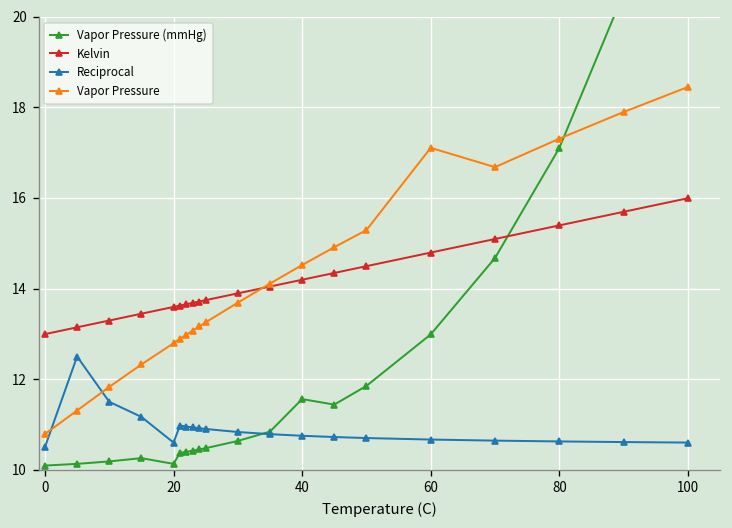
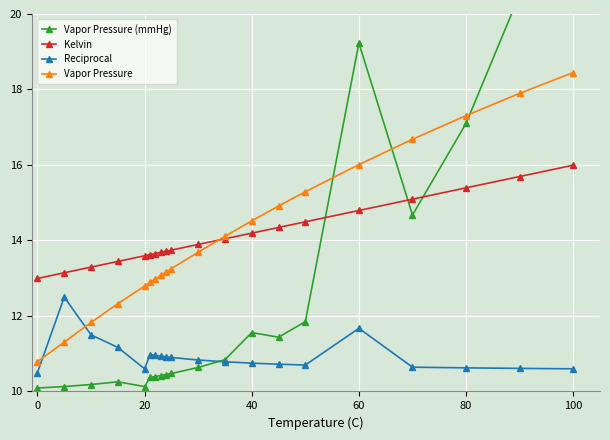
Vapor Pressure (mmHg), 60: 13.0 -> 19.2
Reciprocal, 60: 10.7 -> 11.7
Vapor Pressure, 60: 17.1 -> 16.0
